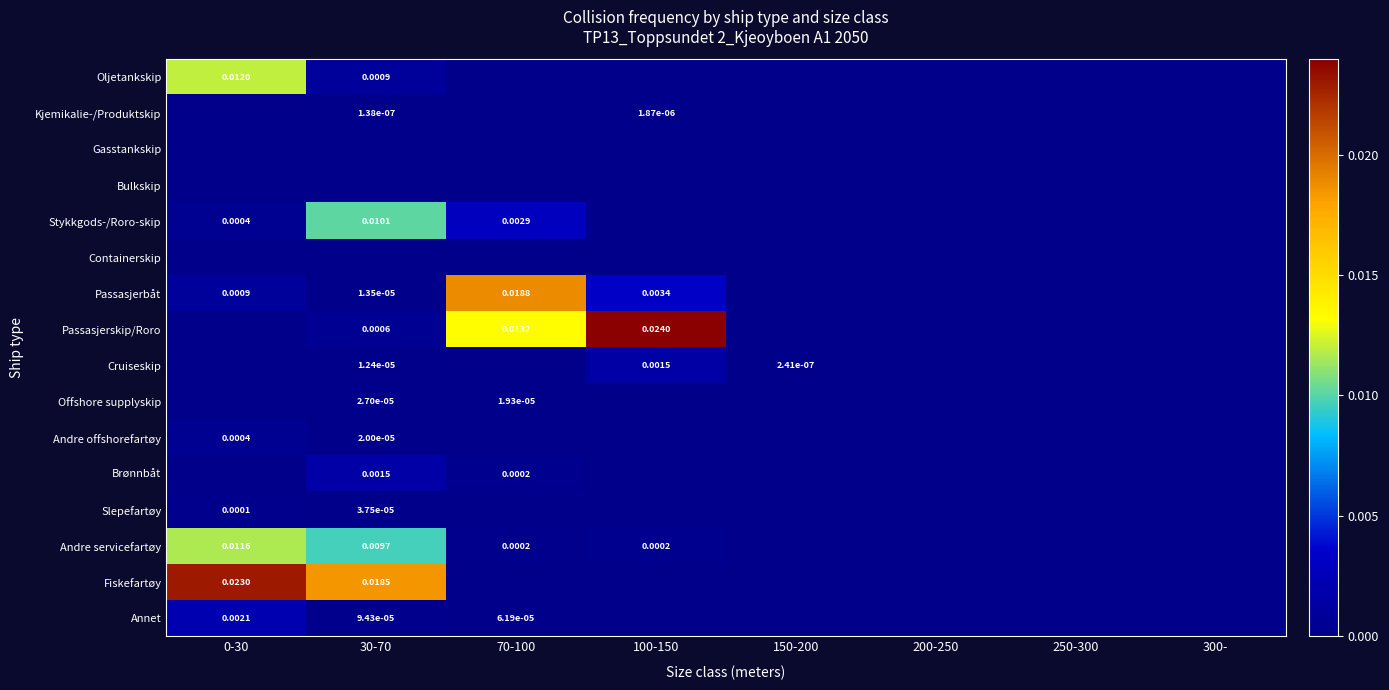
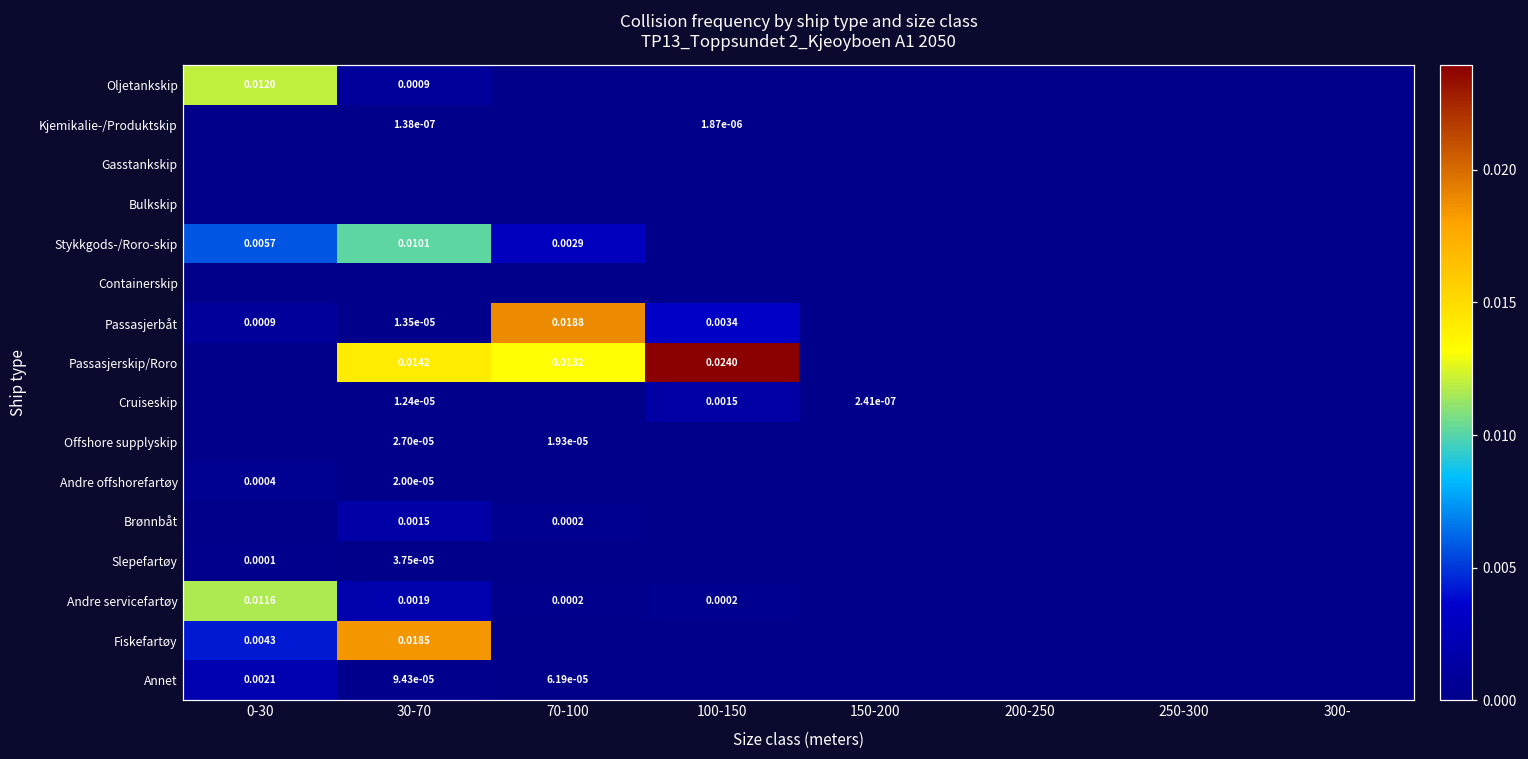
Stykkgods-/Roro-skip, 0-30: 0.0004 -> 0.0057
Passasjerskip/Roro, 30-70: 0.0006 -> 0.0142
Andre servicefartøy, 30-70: 0.0097 -> 0.0019
Fiskefartøy, 0-30: 0.0230 -> 0.0043
